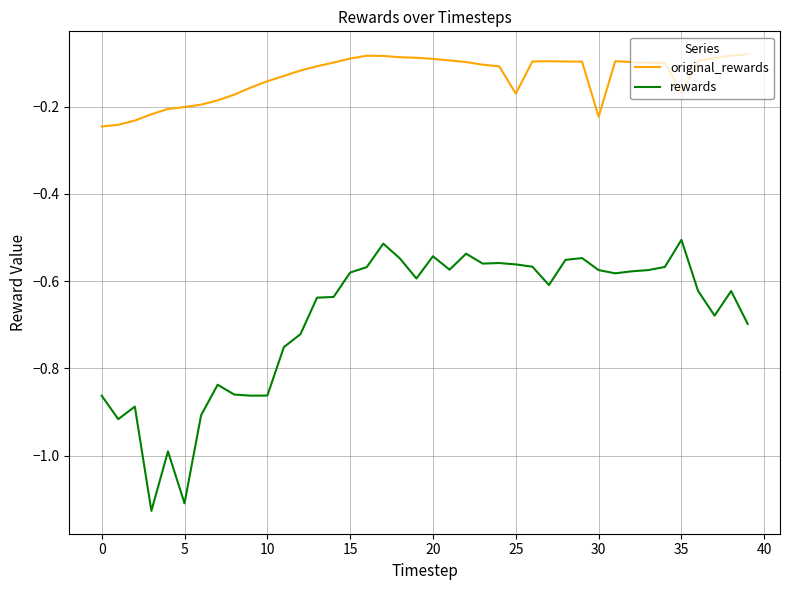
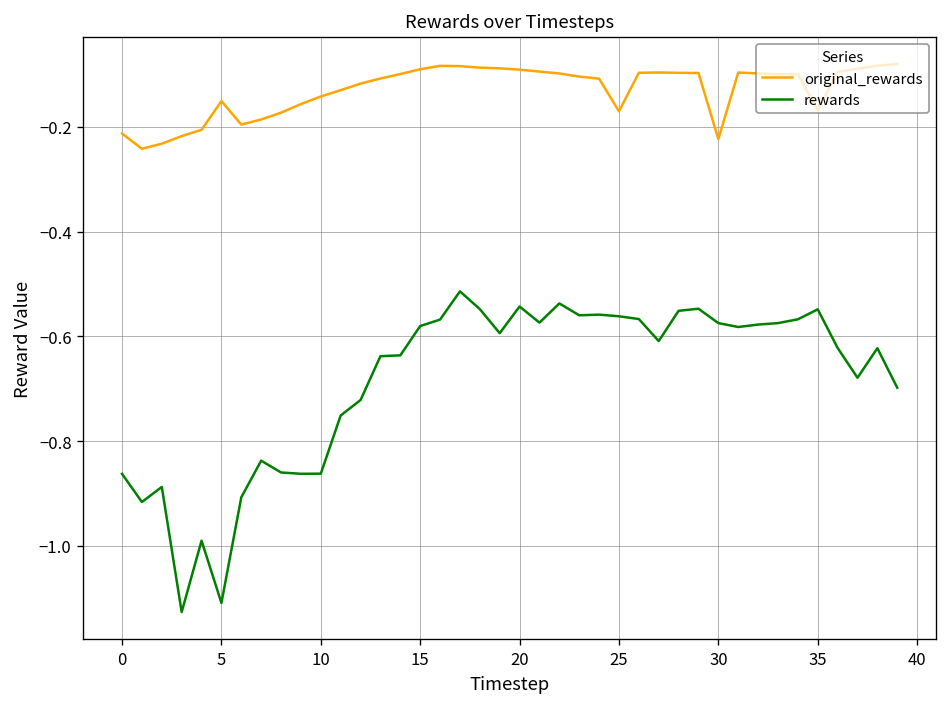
original_rewards, 0: -0.25 -> -0.21
original_rewards, 5: -0.20 -> -0.15
rewards, 35: -0.51 -> -0.55
